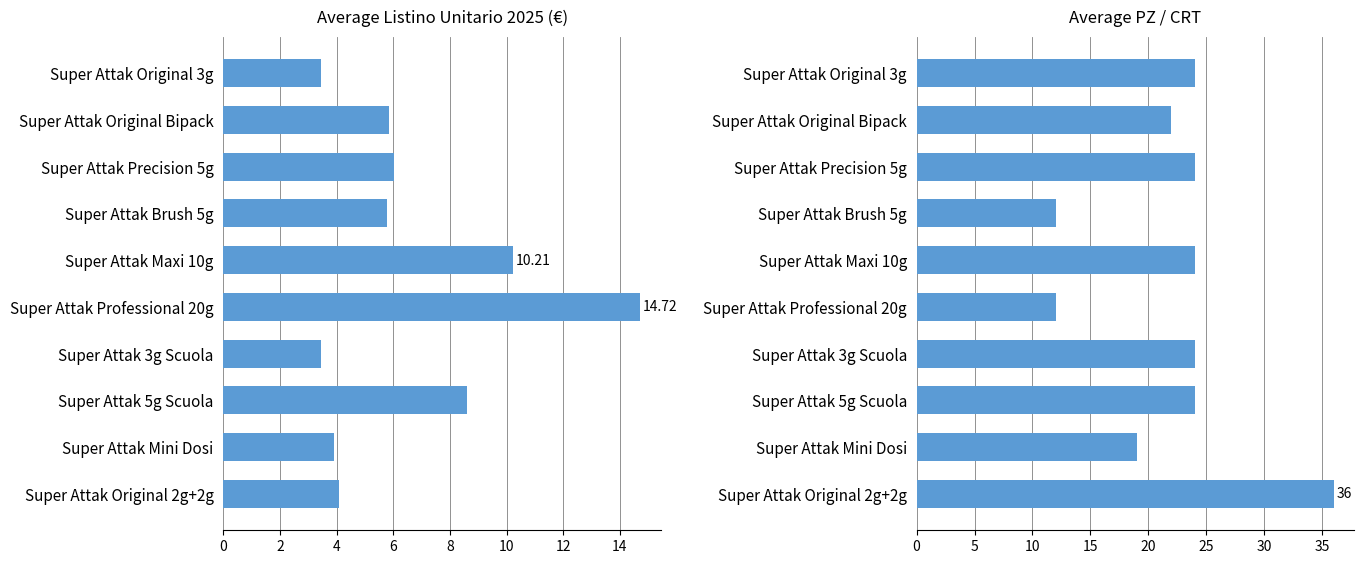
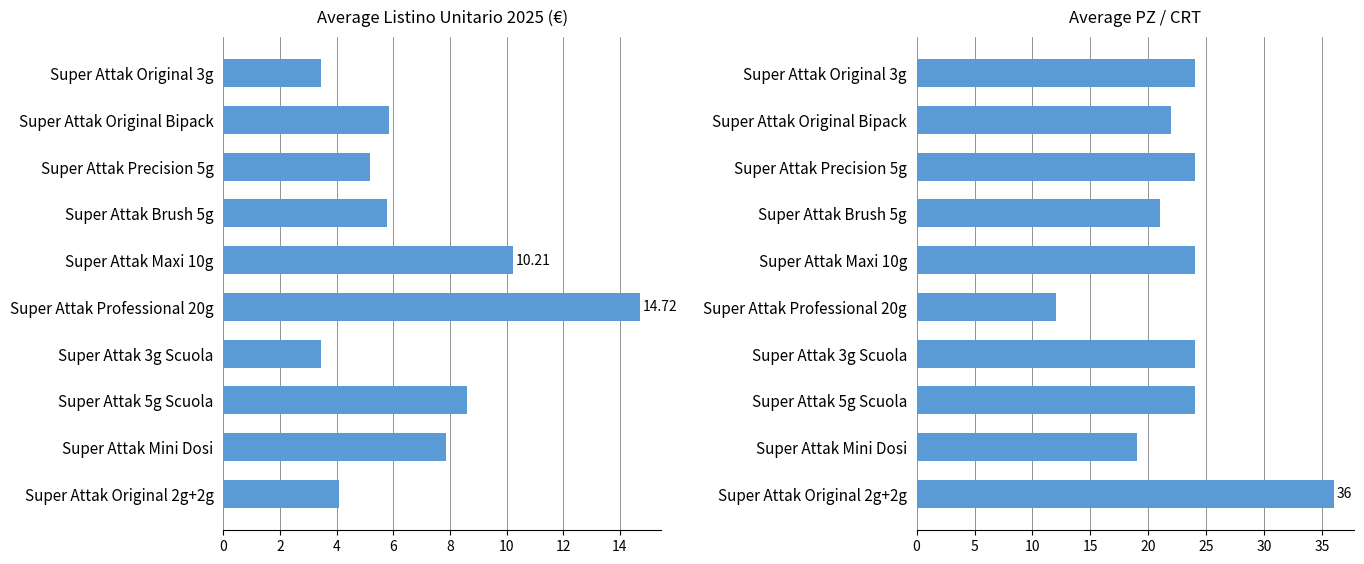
Average Listino Unitario 2025 (€), Super Attak Precision 5g: 6.0 -> 5.2
Average Listino Unitario 2025 (€), Super Attak Mini Dosi: 3.9 -> 7.9
Average PZ / CRT, Super Attak Brush 5g: 12 -> 21
